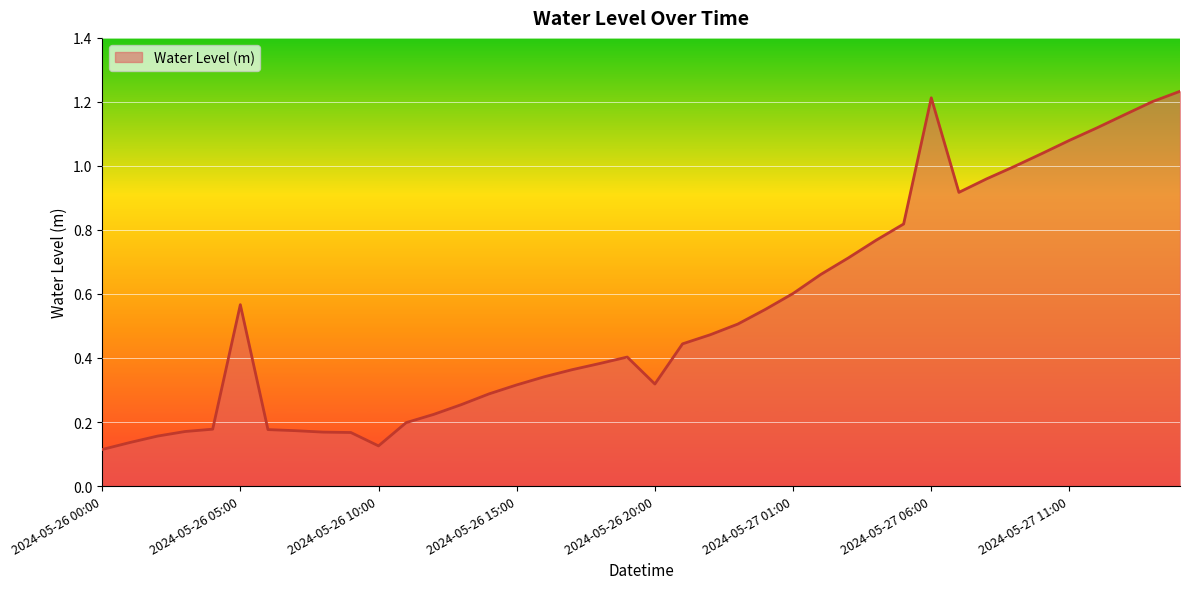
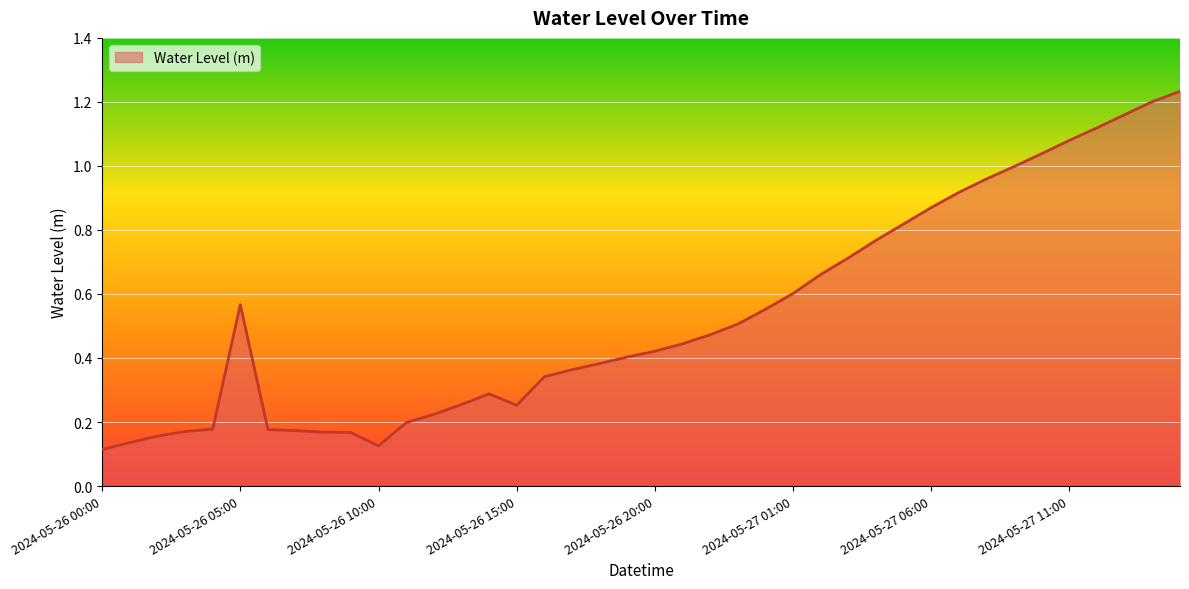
2024-05-26 15:00: 0.32 -> 0.25
2024-05-26 20:00: 0.32 -> 0.42
2024-05-27 06:00: 1.21 -> 0.87
